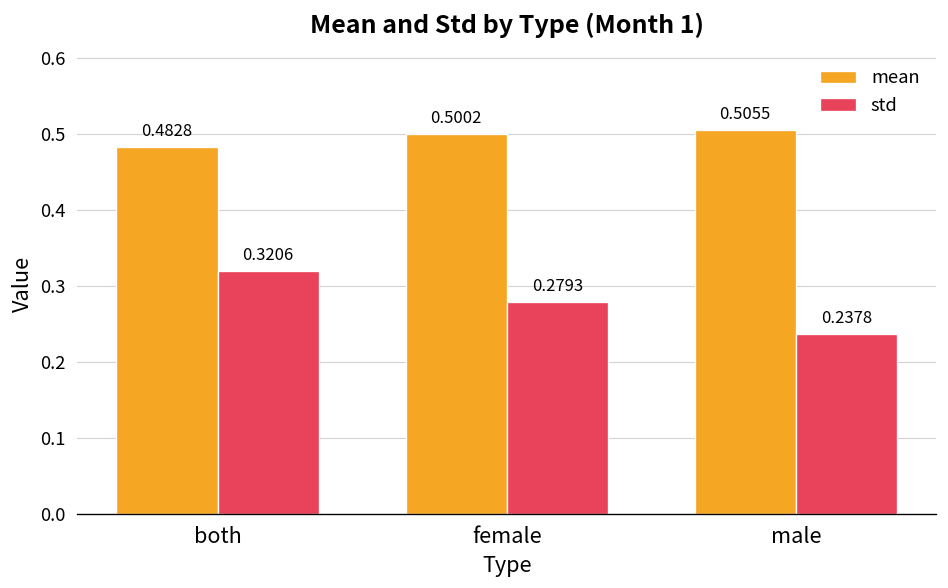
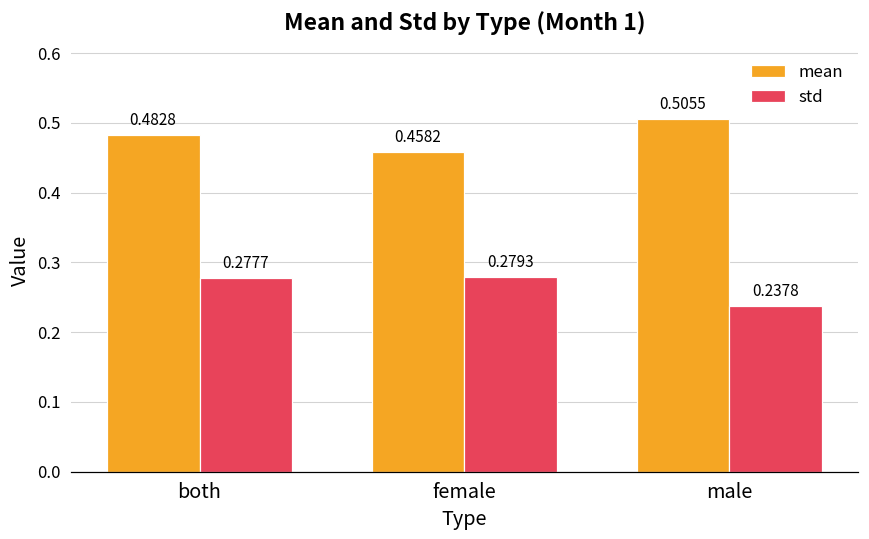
std, both: 0.3206 -> 0.2777
mean, female: 0.5002 -> 0.4582
